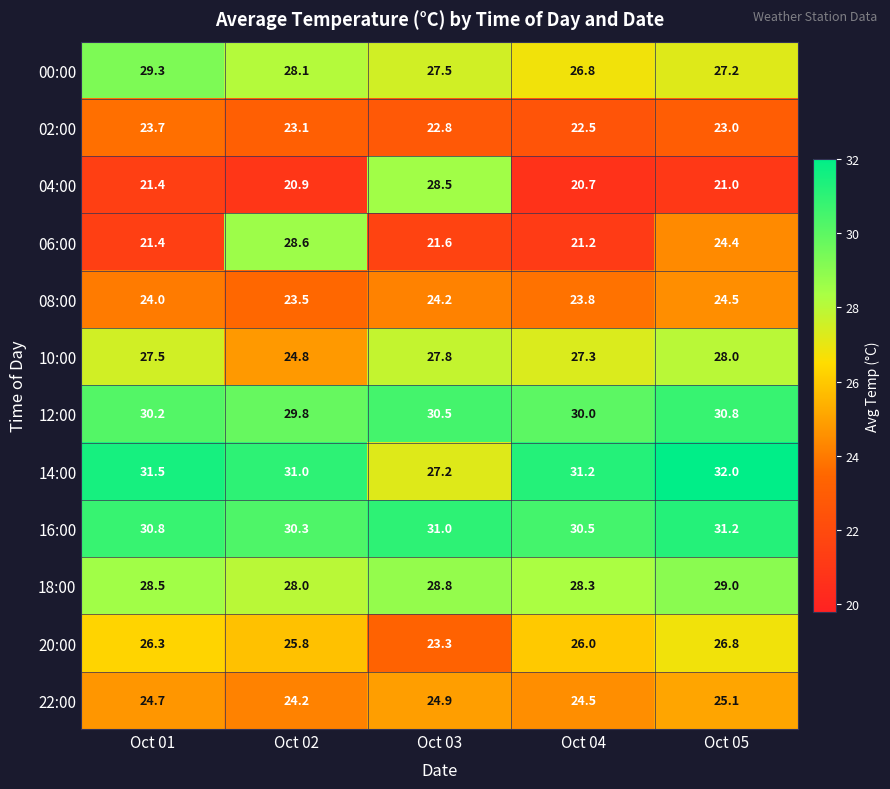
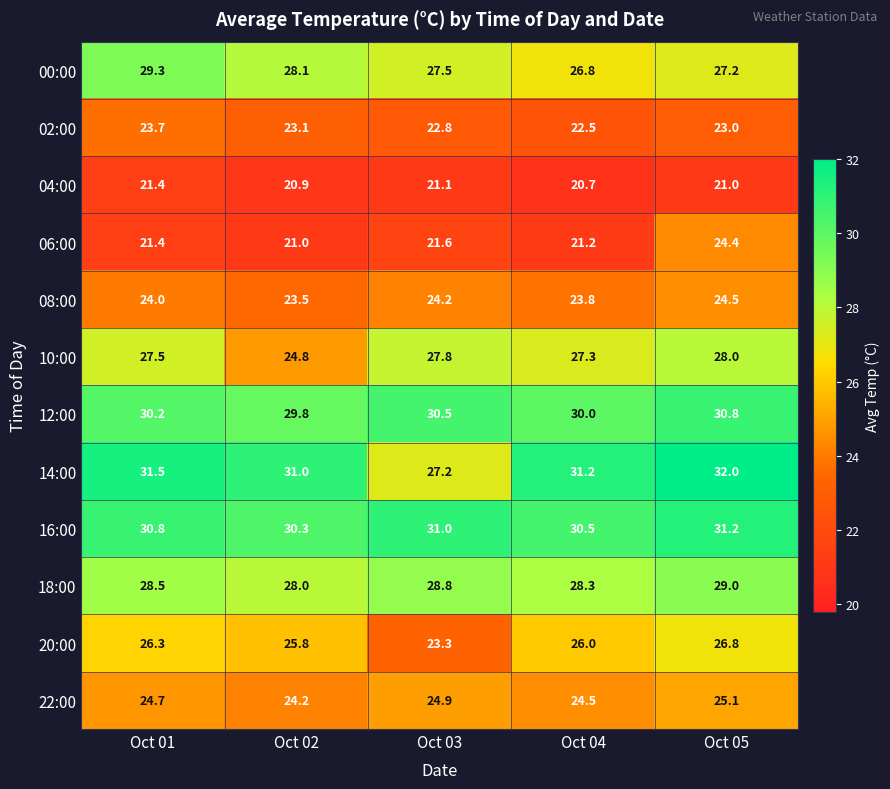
04:00, Oct 03: 28.5 -> 21.1
06:00, Oct 02: 28.6 -> 21.0
